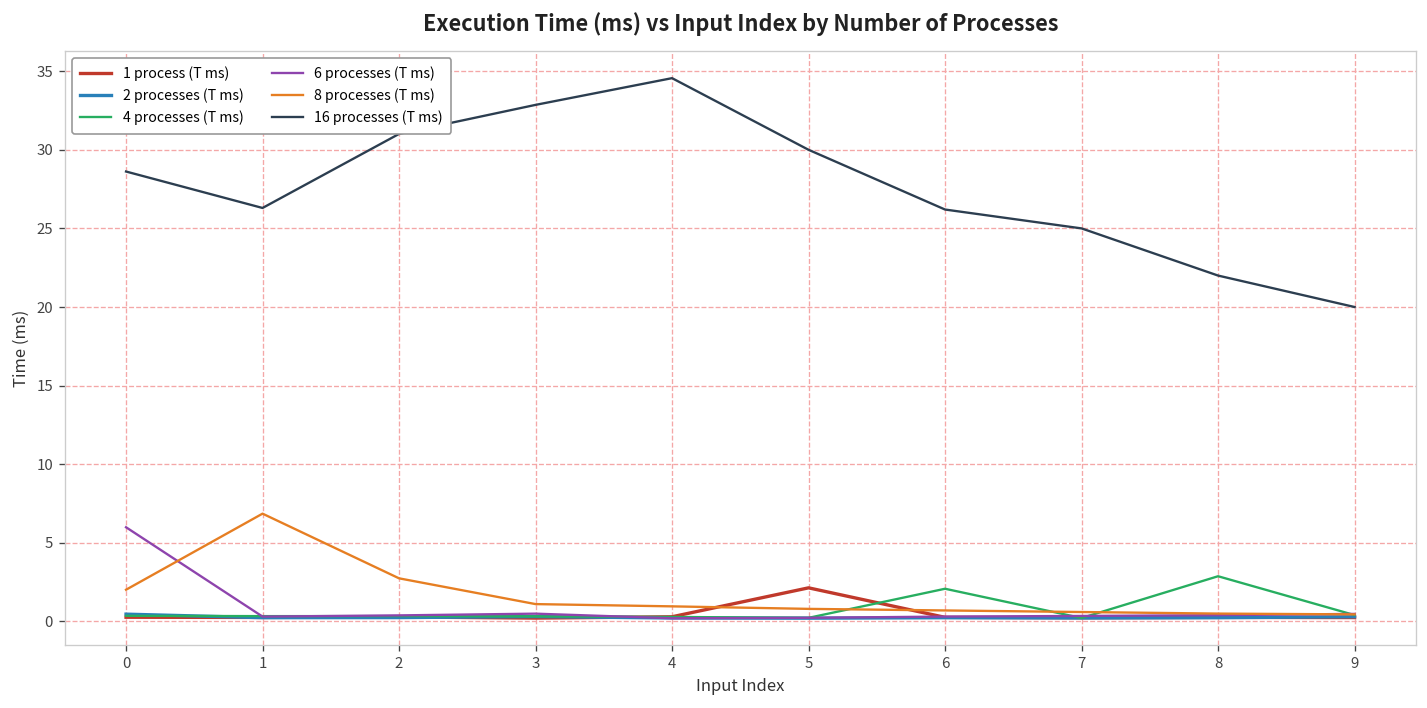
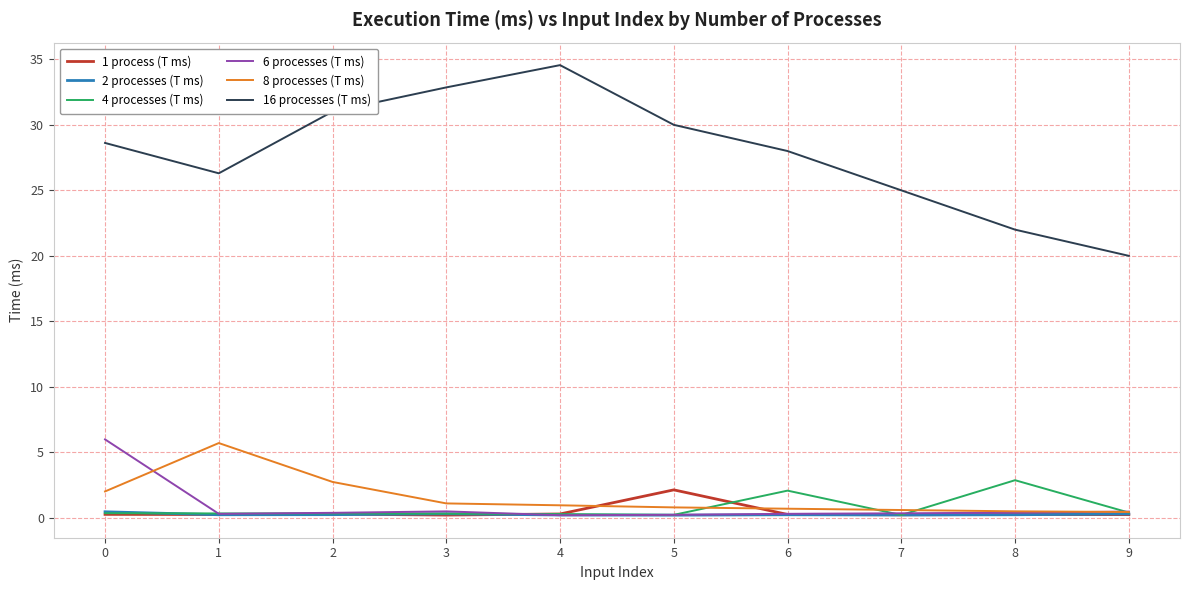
8 processes (T ms), 1: 6.9 -> 5.7
16 processes (T ms), 6: 26.2 -> 28.0
